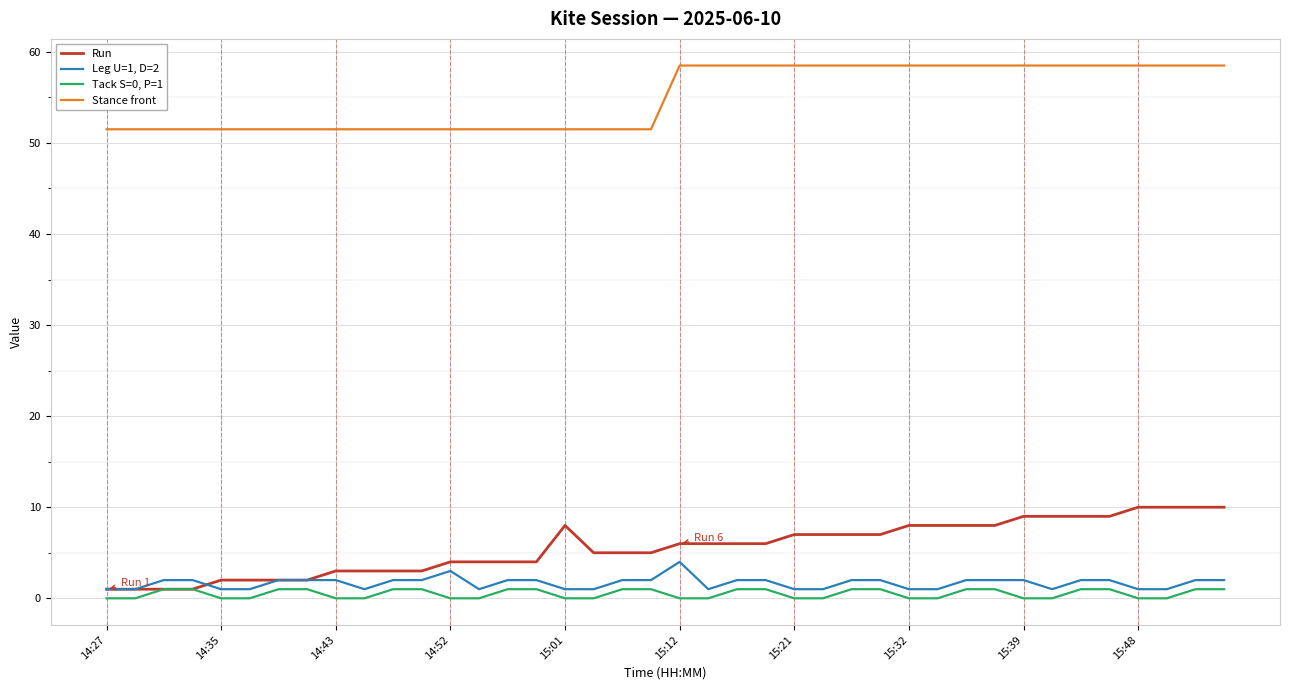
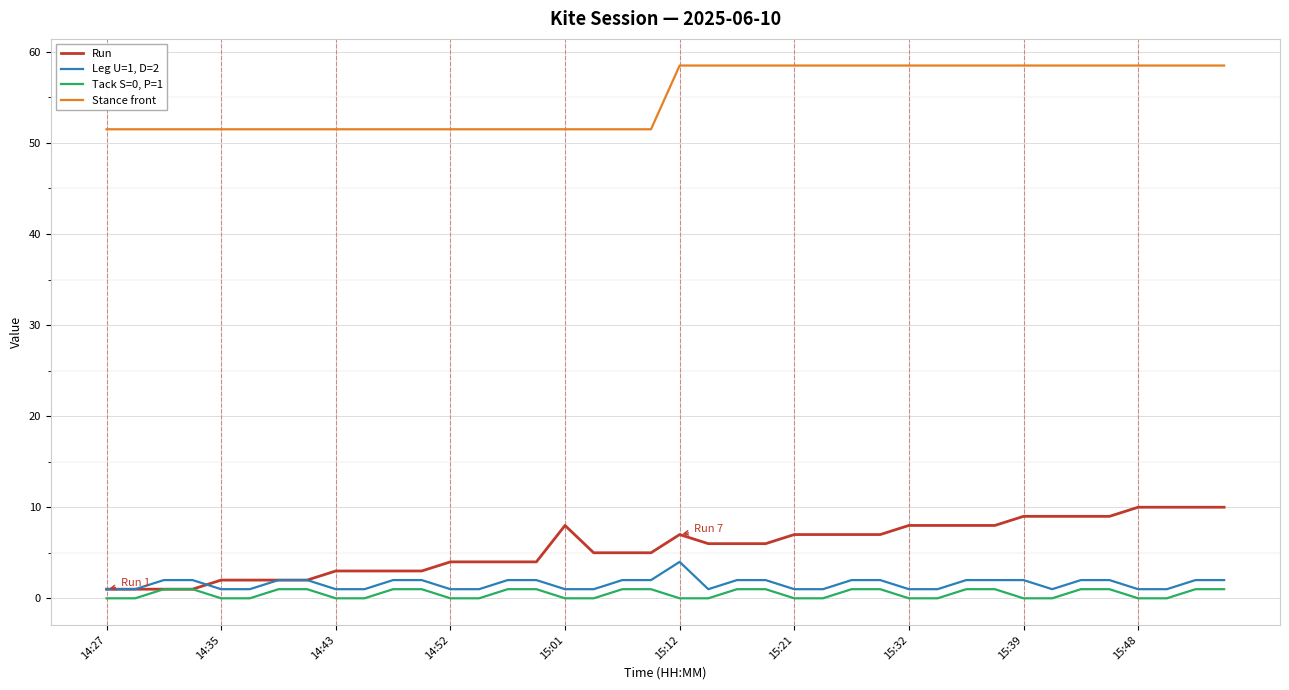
Leg U=1, D=2, 14:43: 2 -> 1
Leg U=1, D=2, 14:52: 3 -> 1
Run, 15:12: 6 -> 7
